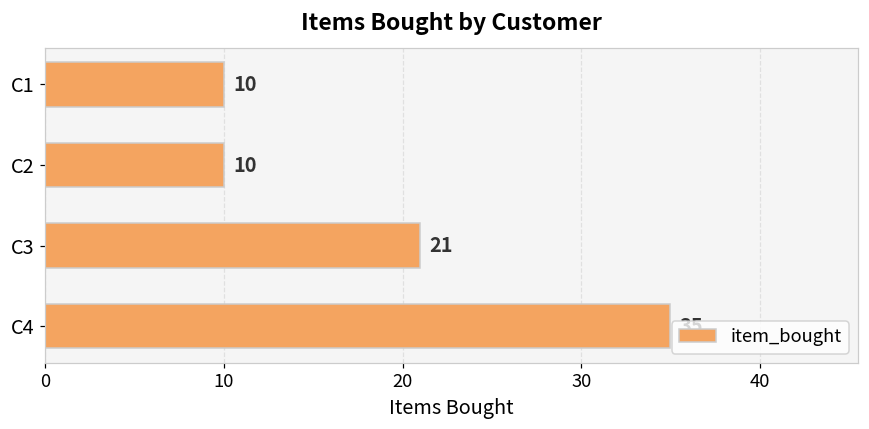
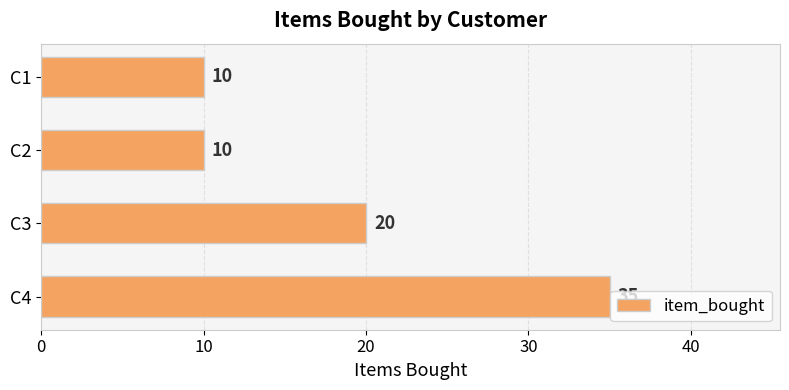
C3: 21 -> 20
